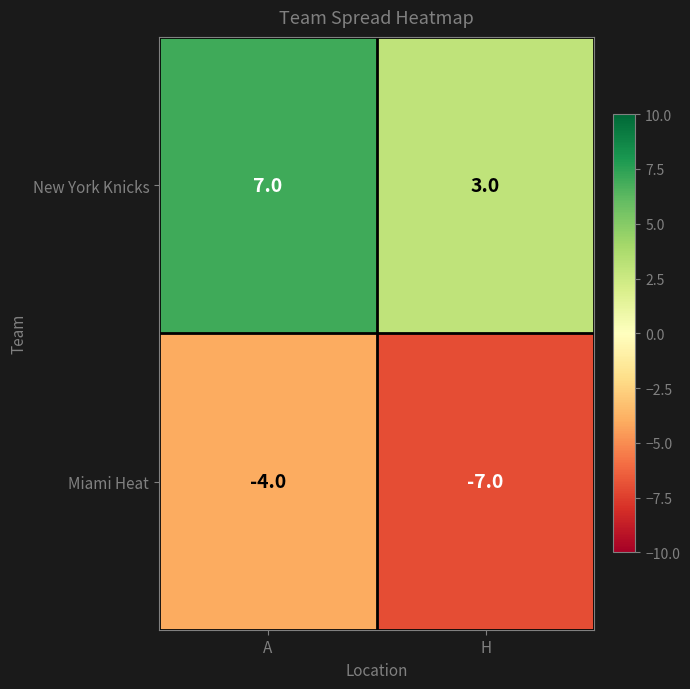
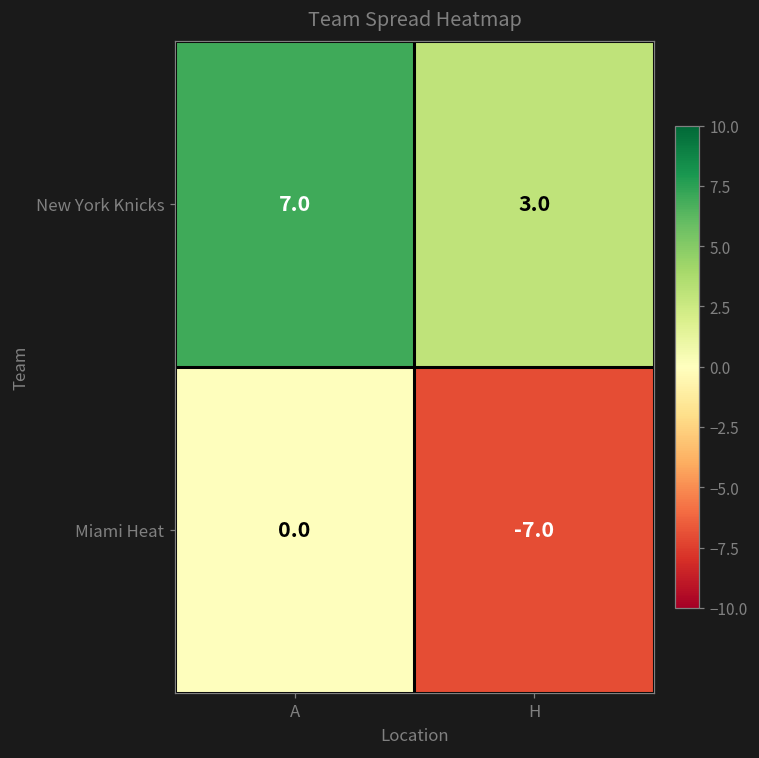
Miami Heat, A: -4.0 -> 0.0
